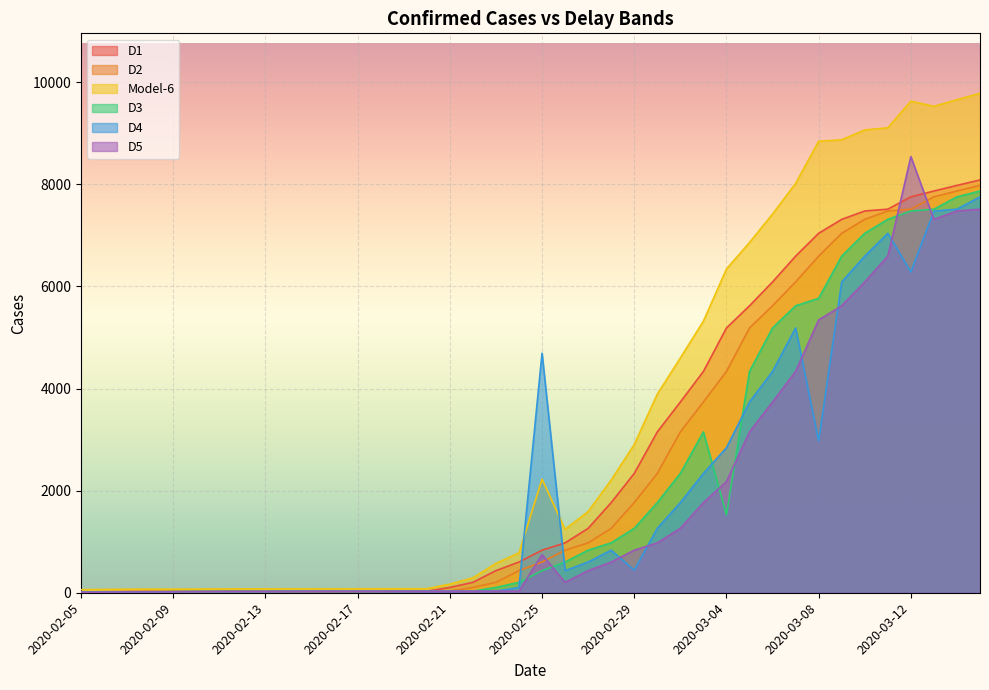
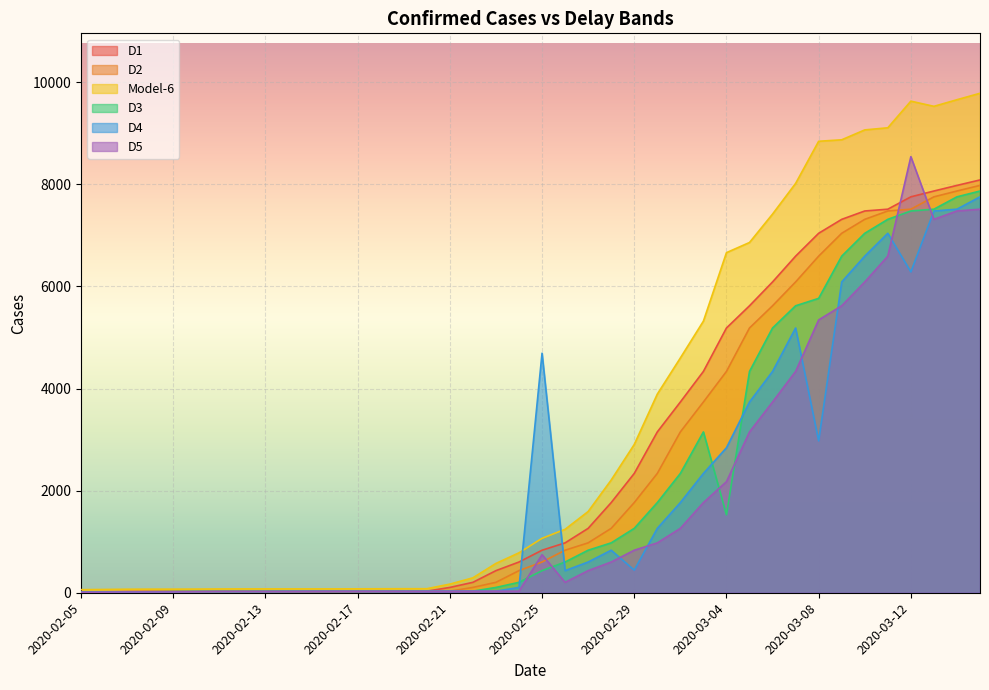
Model-6, 2020-02-25: 2200 -> 1100
Model-6, 2020-03-04: 6300 -> 6700
